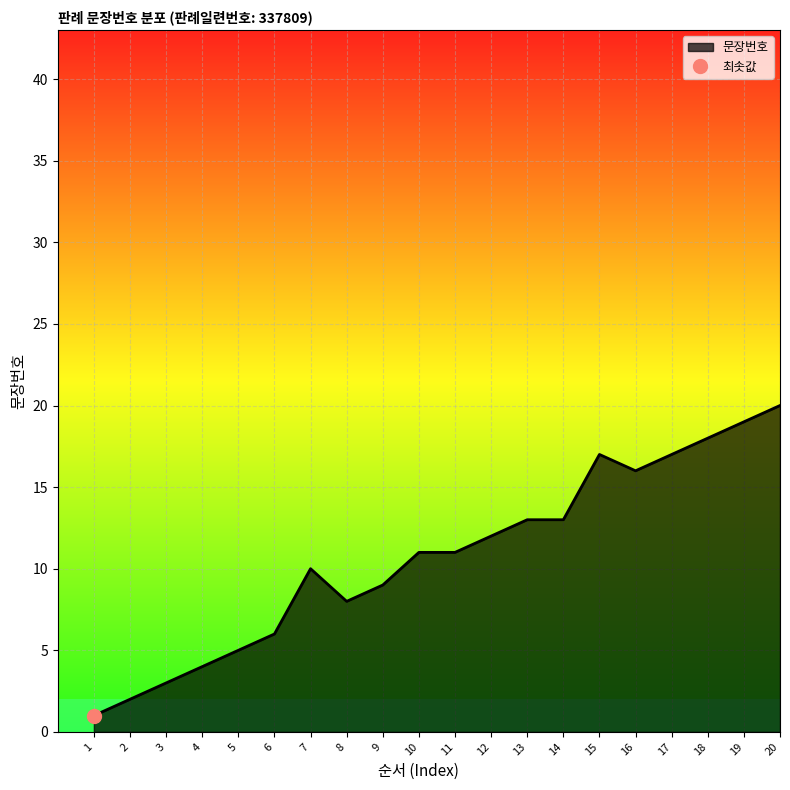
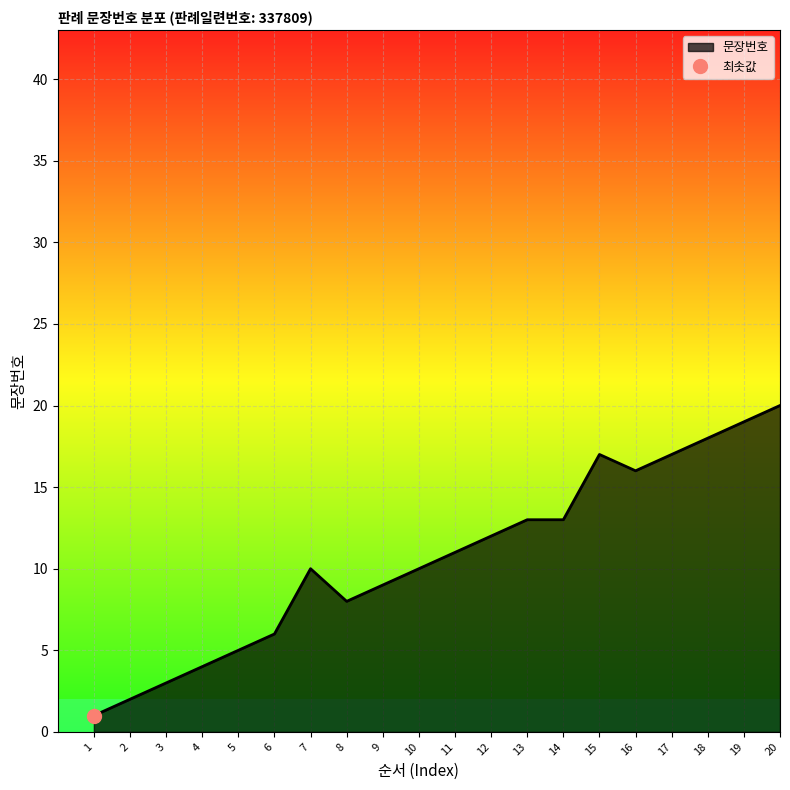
문장번호, 10: 11 -> 10
